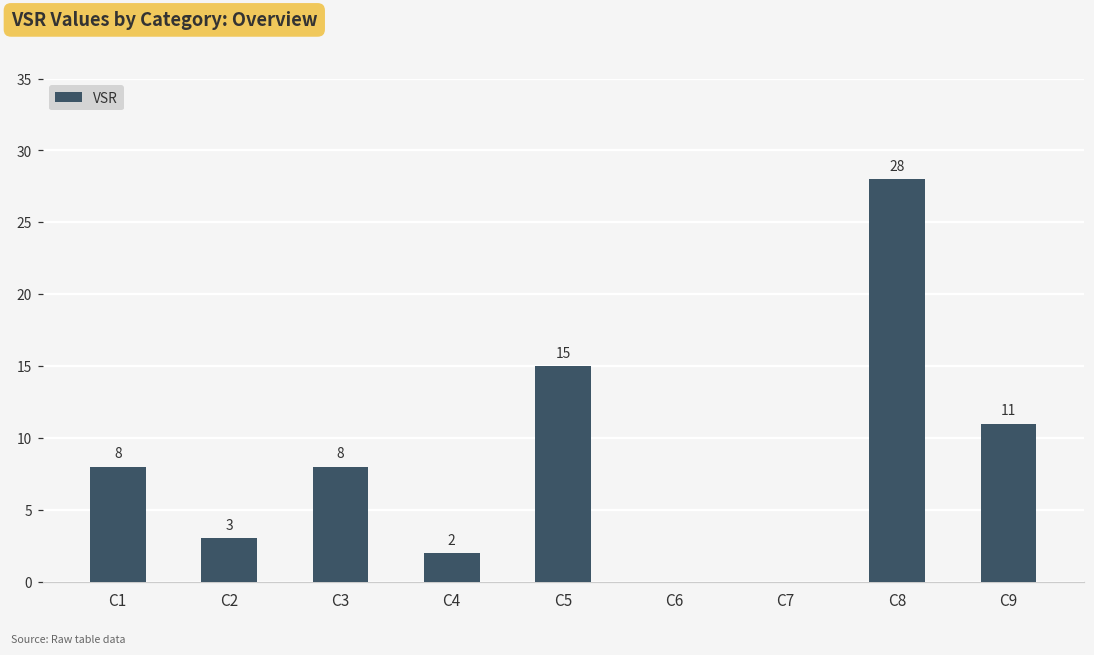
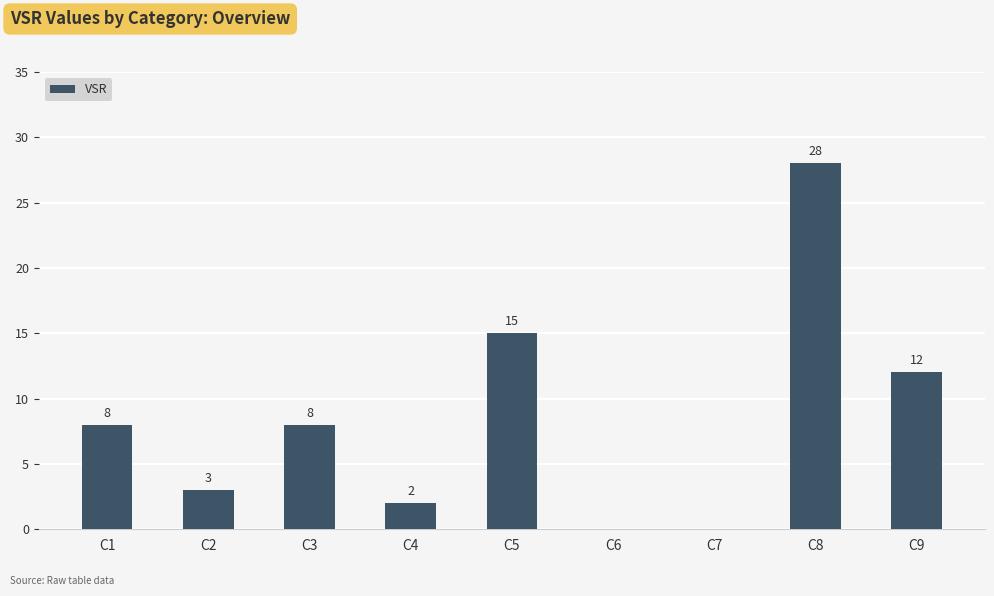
C9: 11 -> 12
